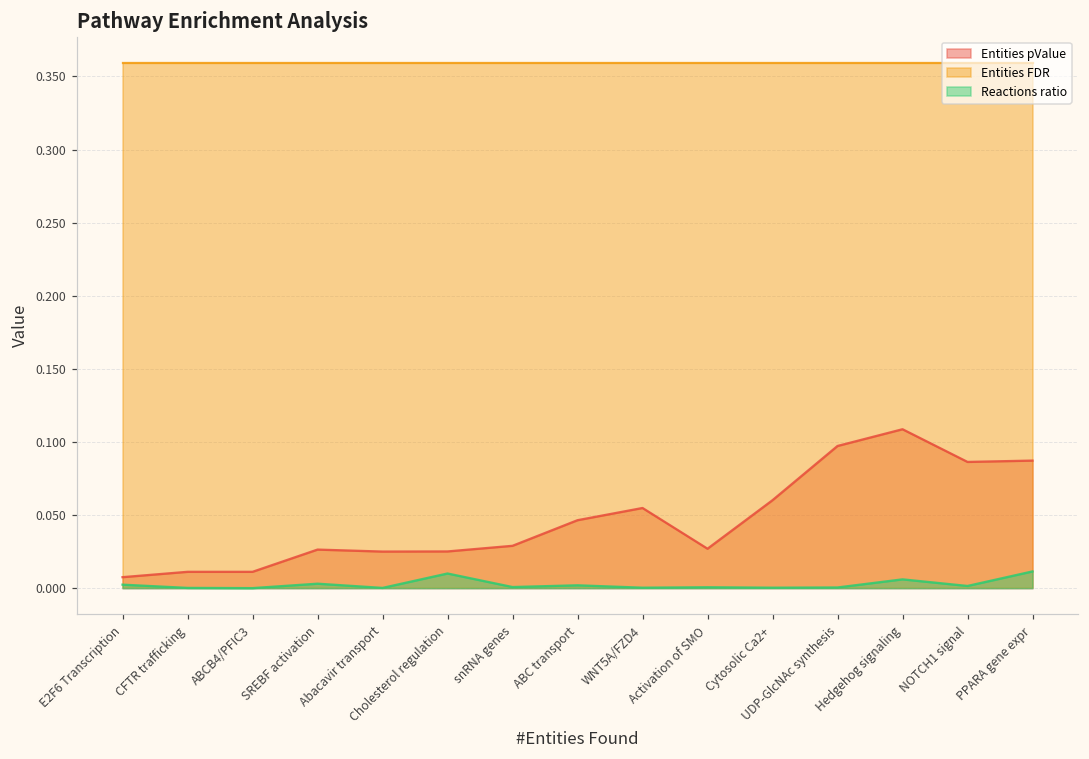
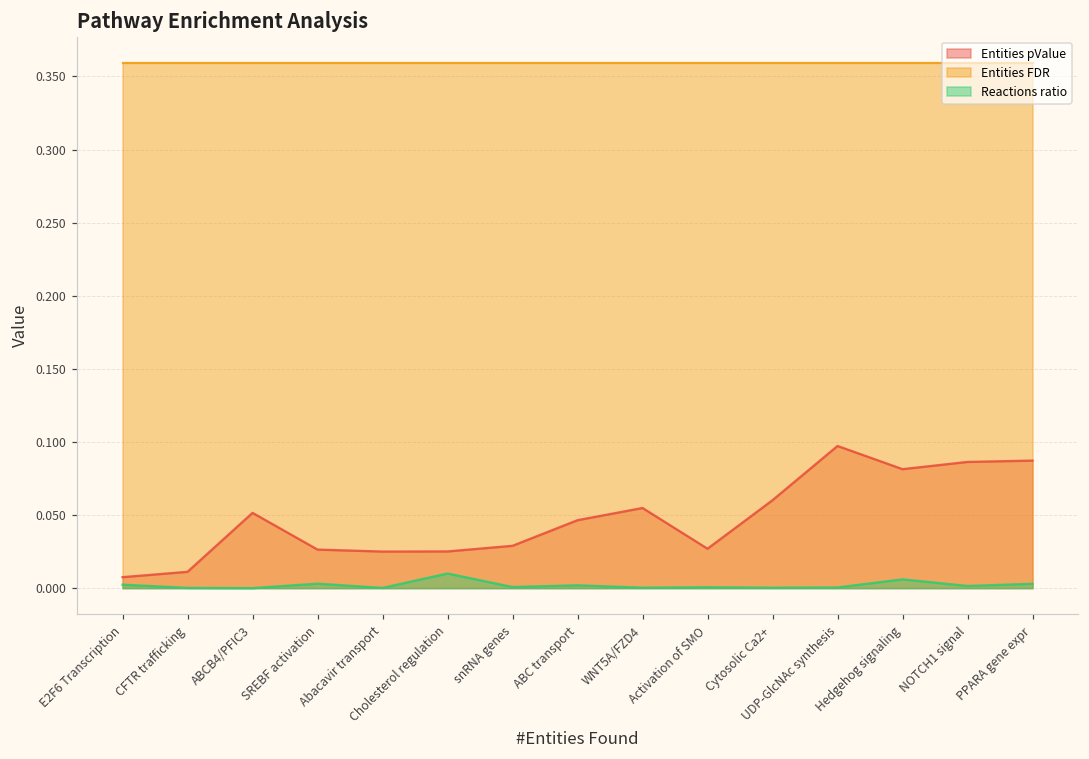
Entities pValue, ABCB4/PFIC3: 0.011 -> 0.052
Entities pValue, Hedgehog signaling: 0.109 -> 0.081
Reactions ratio, PPARA gene expr: 0.011 -> 0.003
